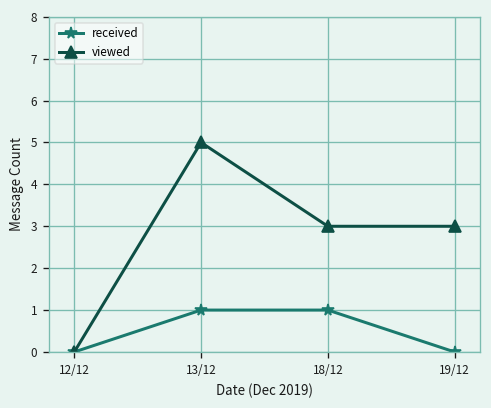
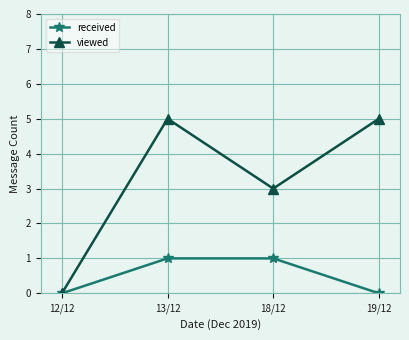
viewed, 19/12: 3 -> 5
